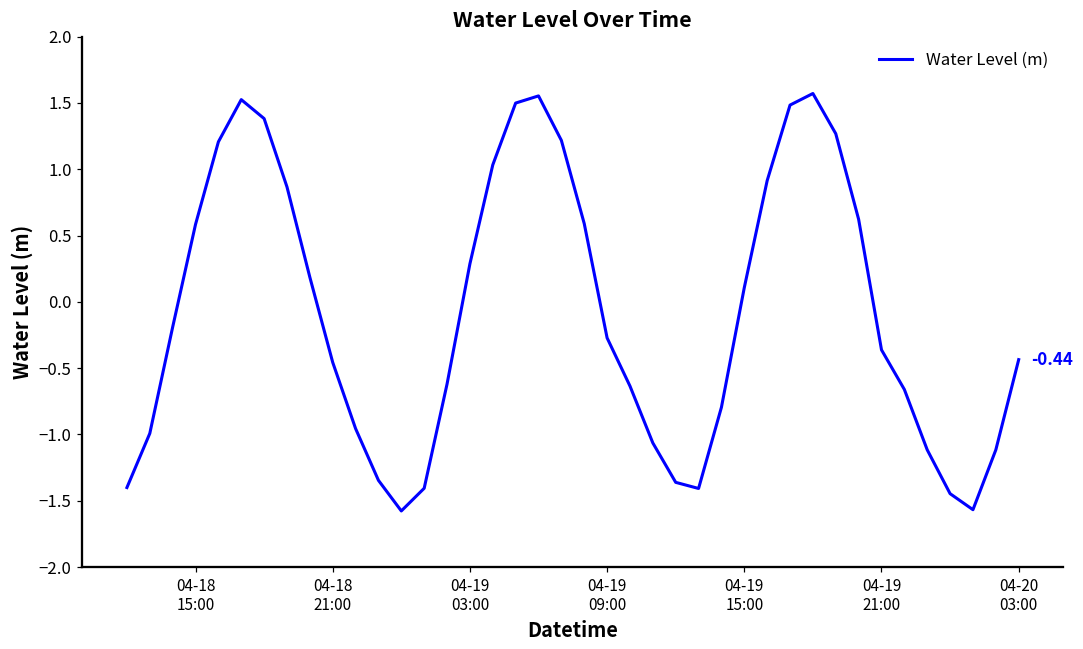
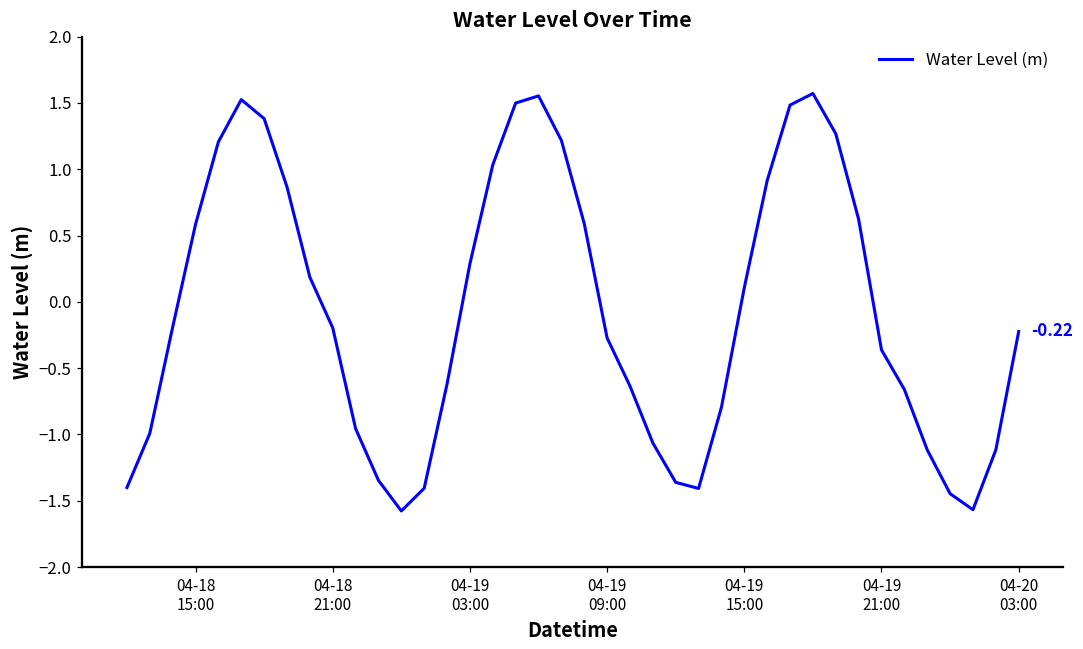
04-18 21:00: -0.46 -> -0.20
04-20 03:00: -0.44 -> -0.22
